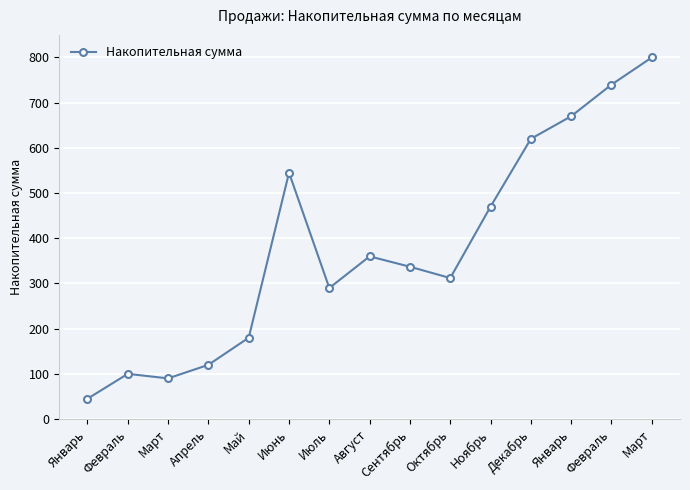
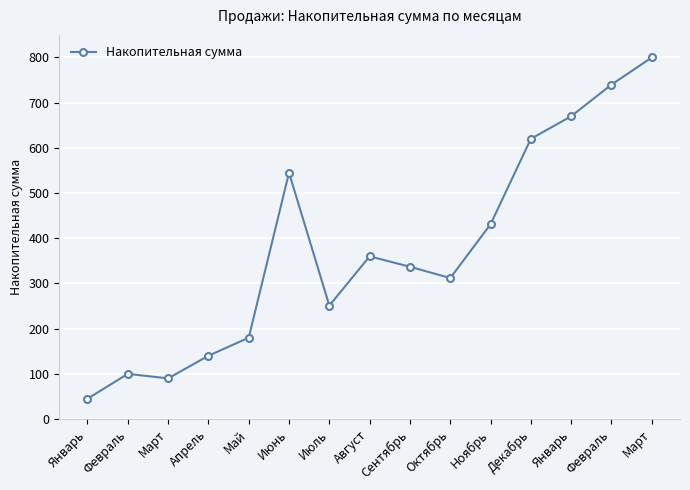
Апрель: 120 -> 140
Июль: 290 -> 250
Ноябрь: 470 -> 430
